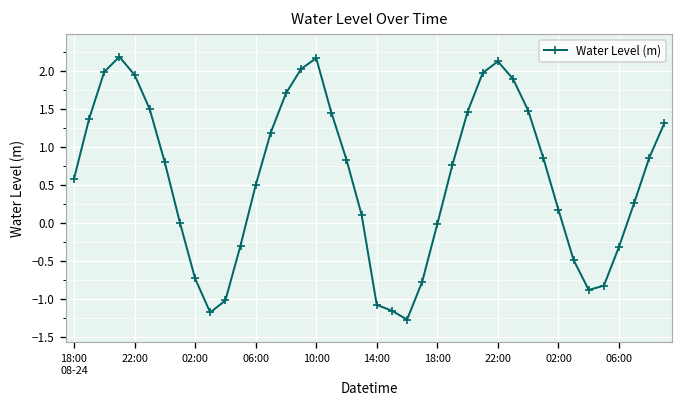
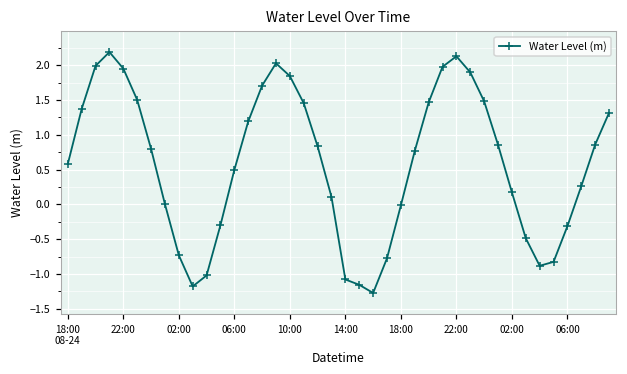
10:00: 2.2 -> 1.8
